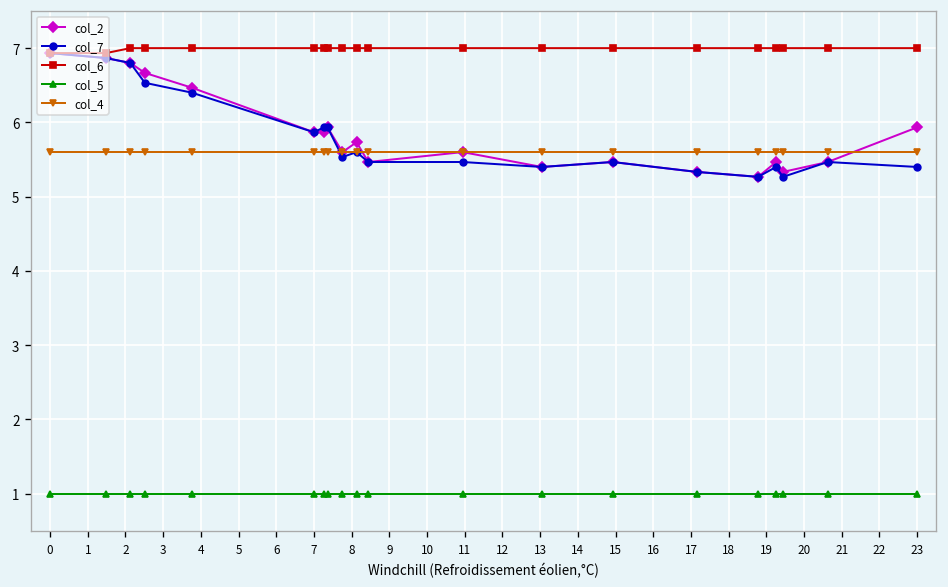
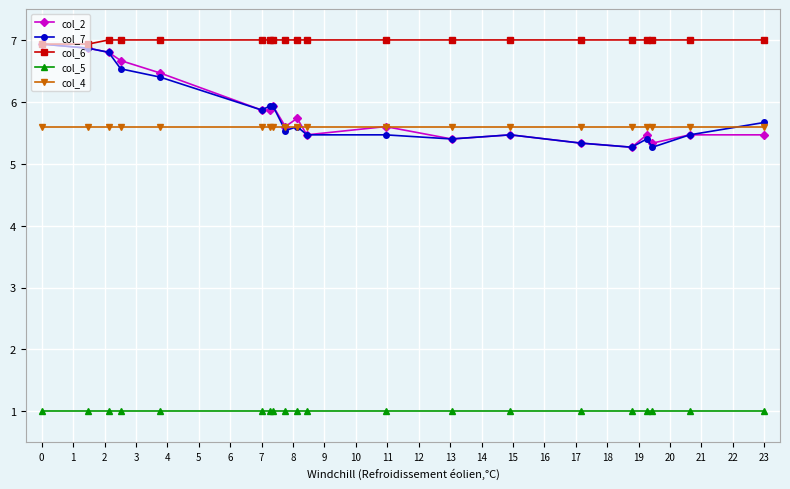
col_2, 23: 5.9 -> 5.5
col_7, 23: 5.4 -> 5.7
